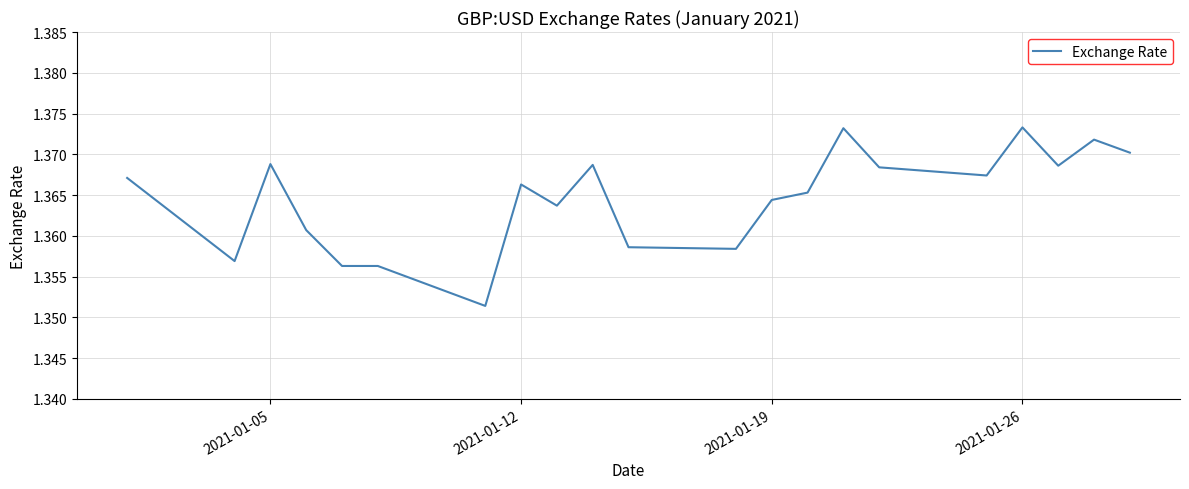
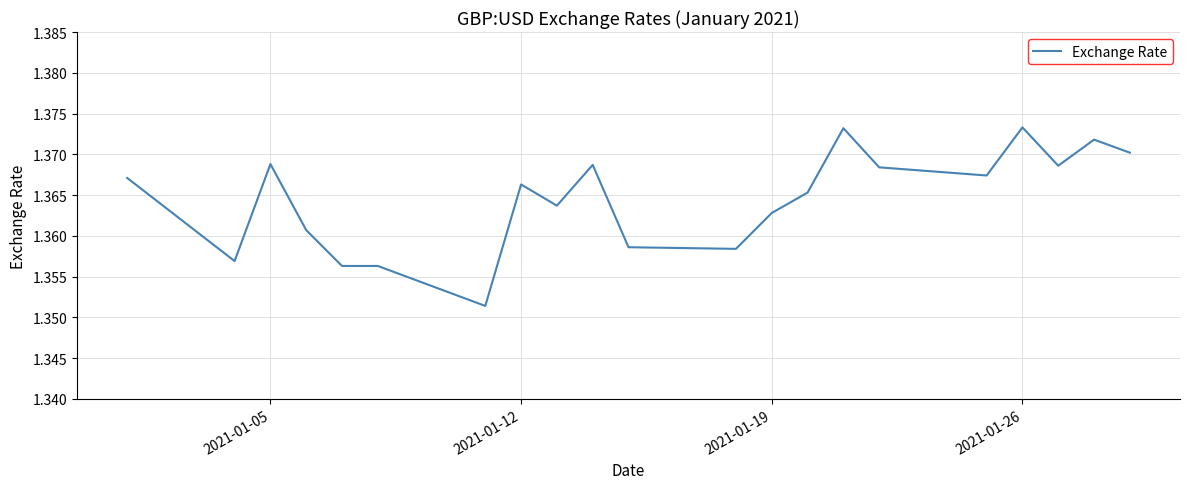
2021-01-19: 1.364 -> 1.363
